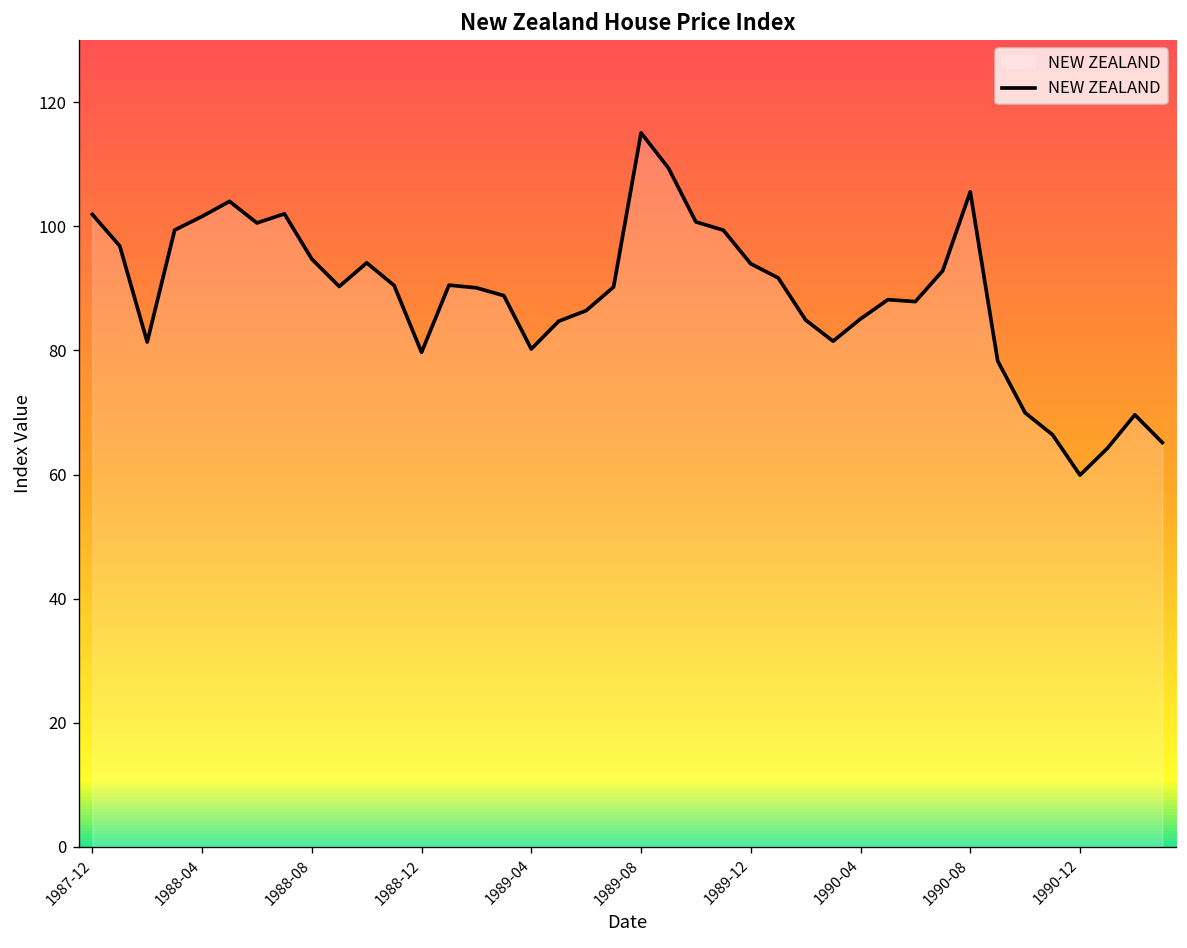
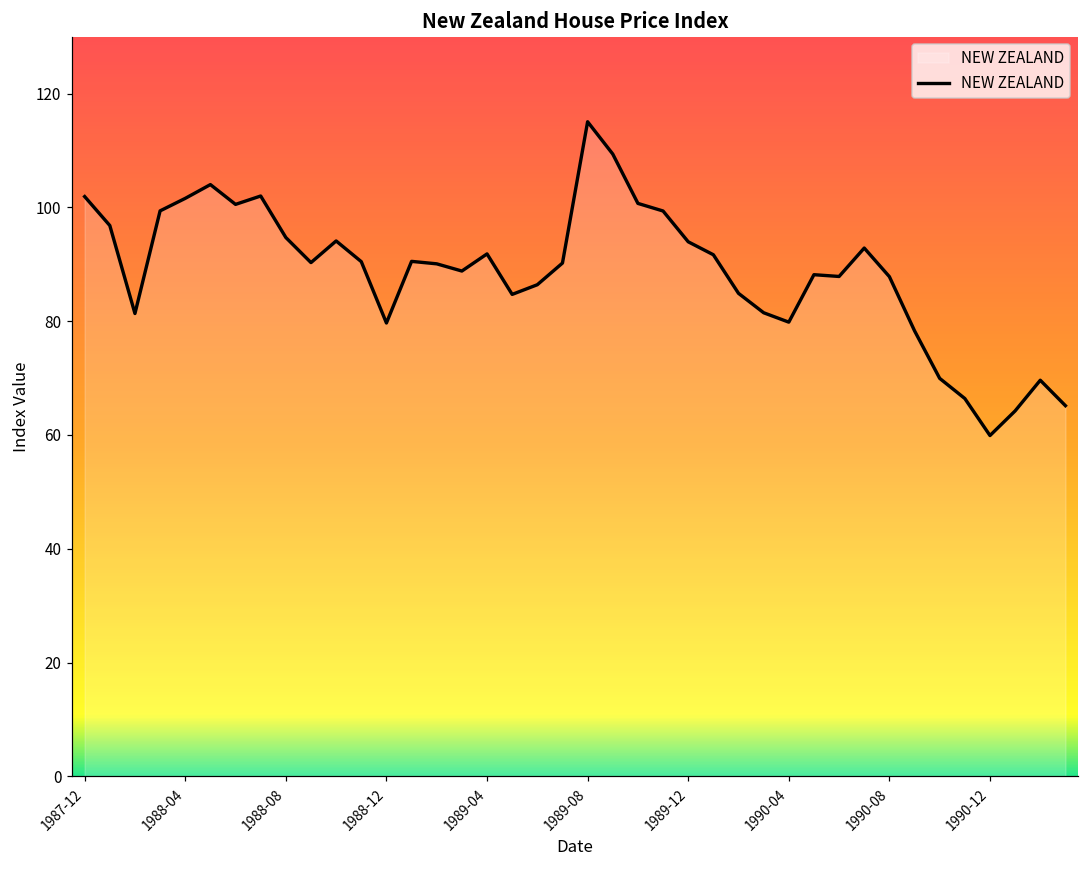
1989-04: 80 -> 92
1990-04: 85 -> 80
1990-08: 106 -> 88
